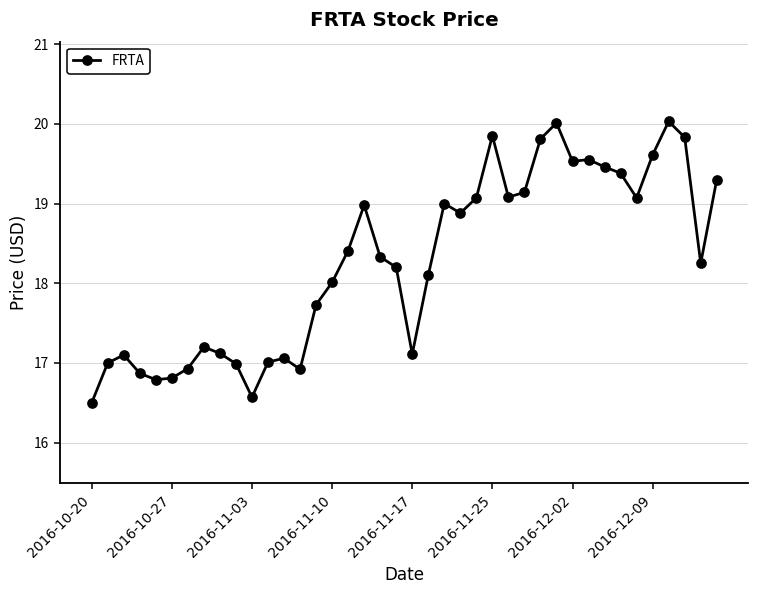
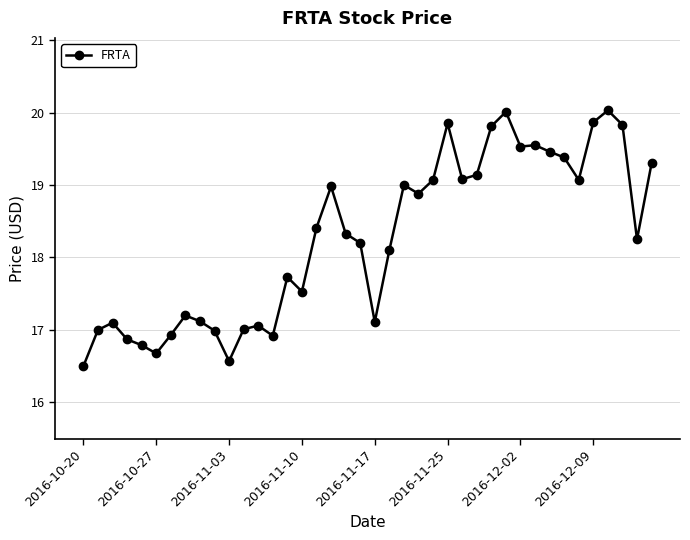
2016-10-27: 16.8 -> 16.7
2016-11-10: 18.0 -> 17.5
2016-12-09: 19.6 -> 19.9
